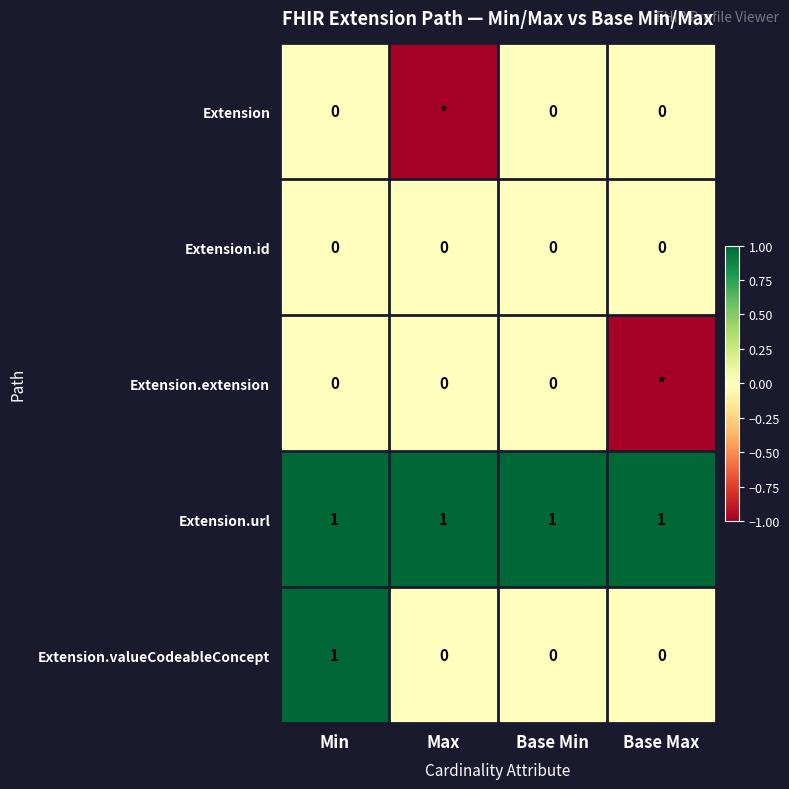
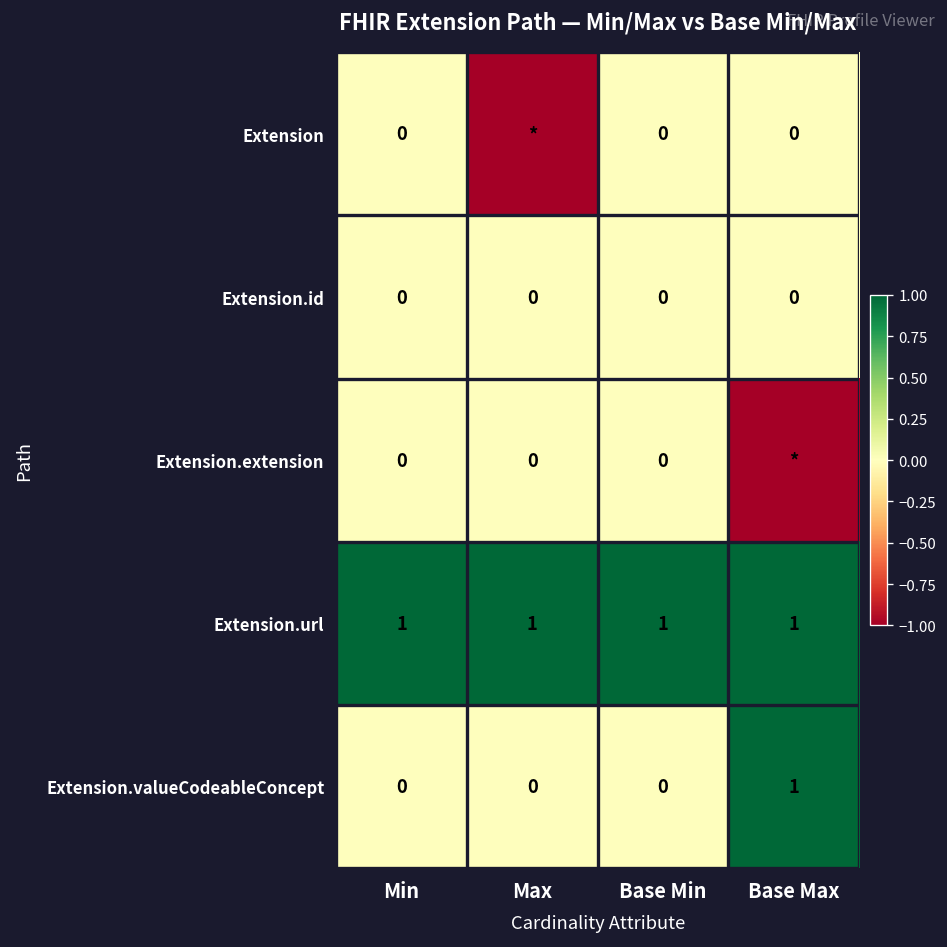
Extension.valueCodeableConcept, Min: 1 -> 0
Extension.valueCodeableConcept, Base Max: 0 -> 1
